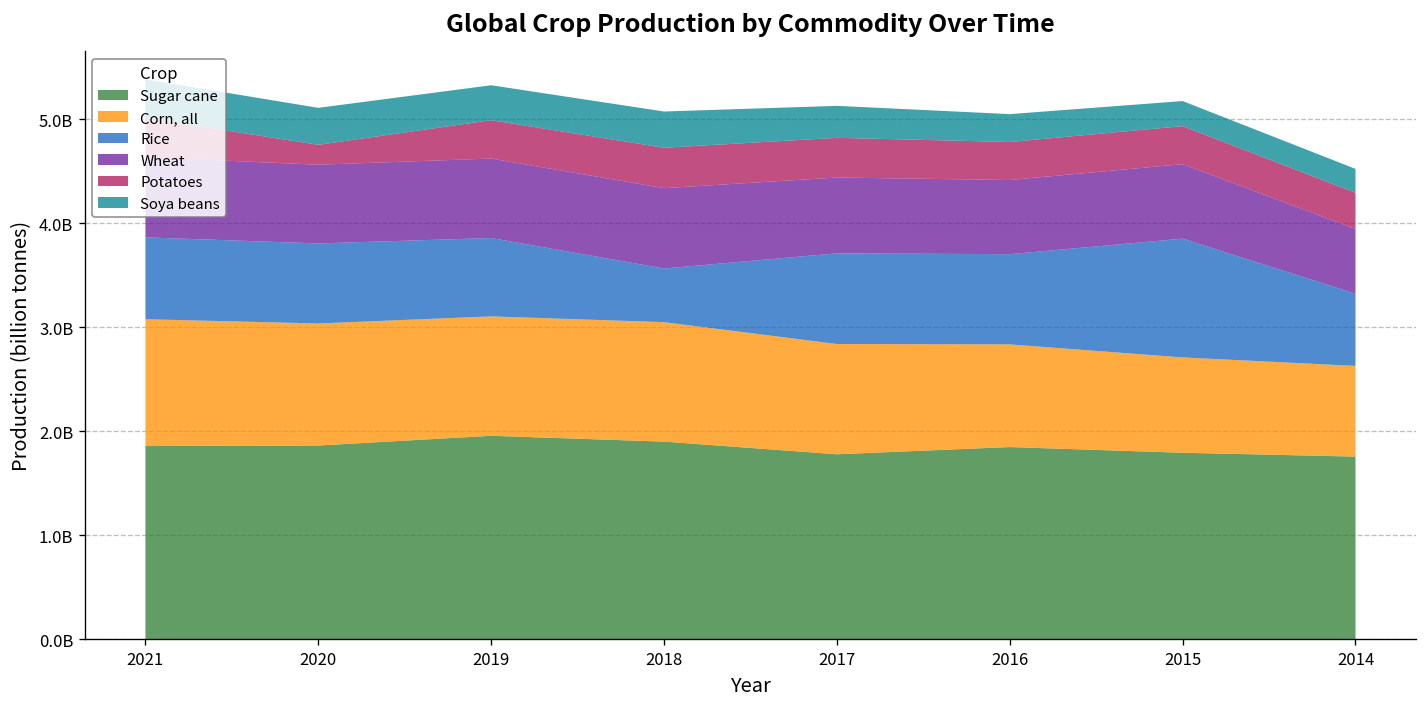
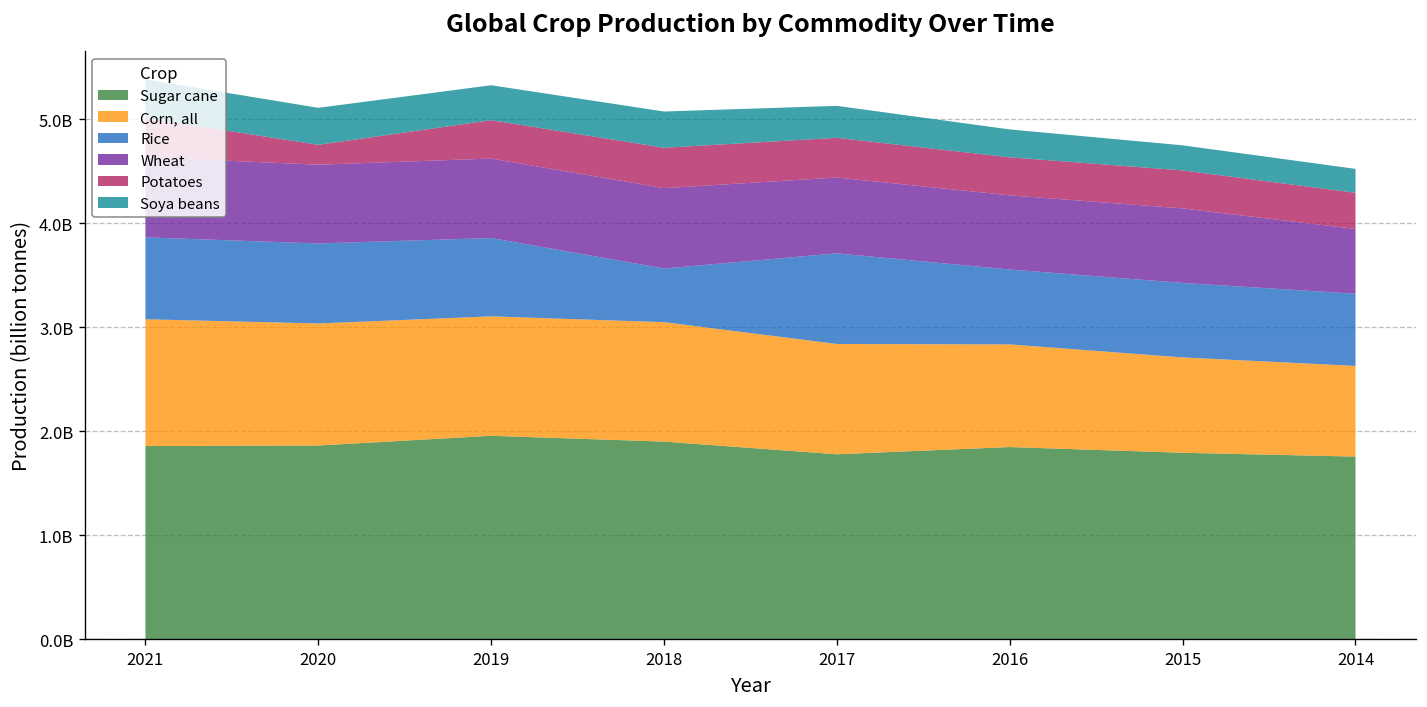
Rice, 2016: 900000000 -> 700000000
Rice, 2015: 1100000000 -> 700000000
